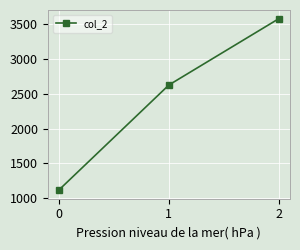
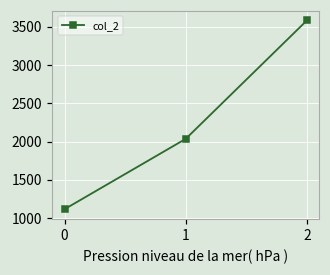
1: 2600 -> 2000
